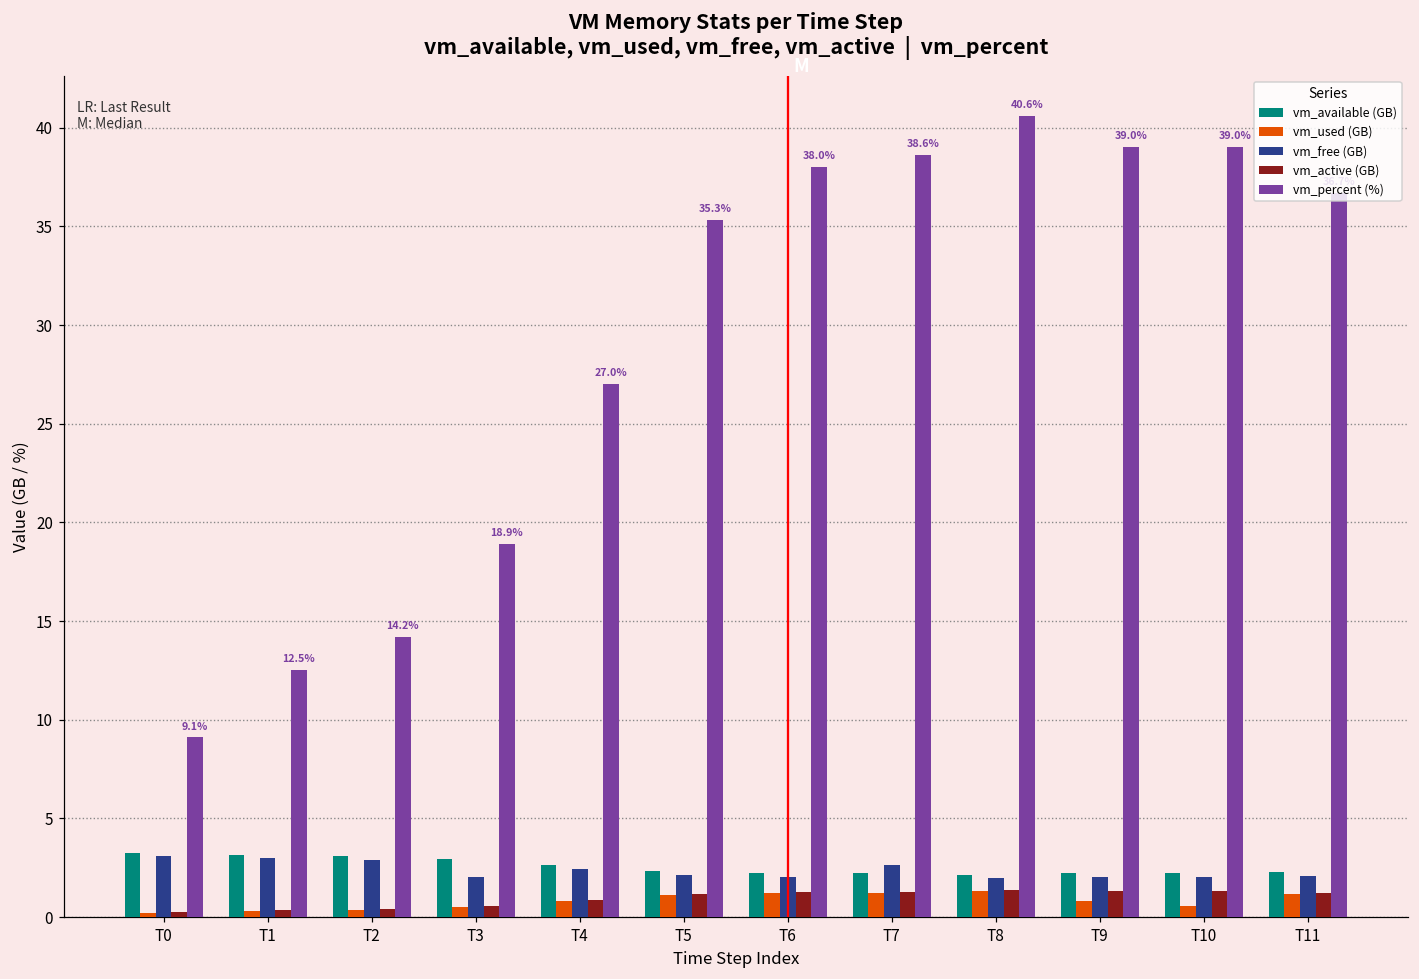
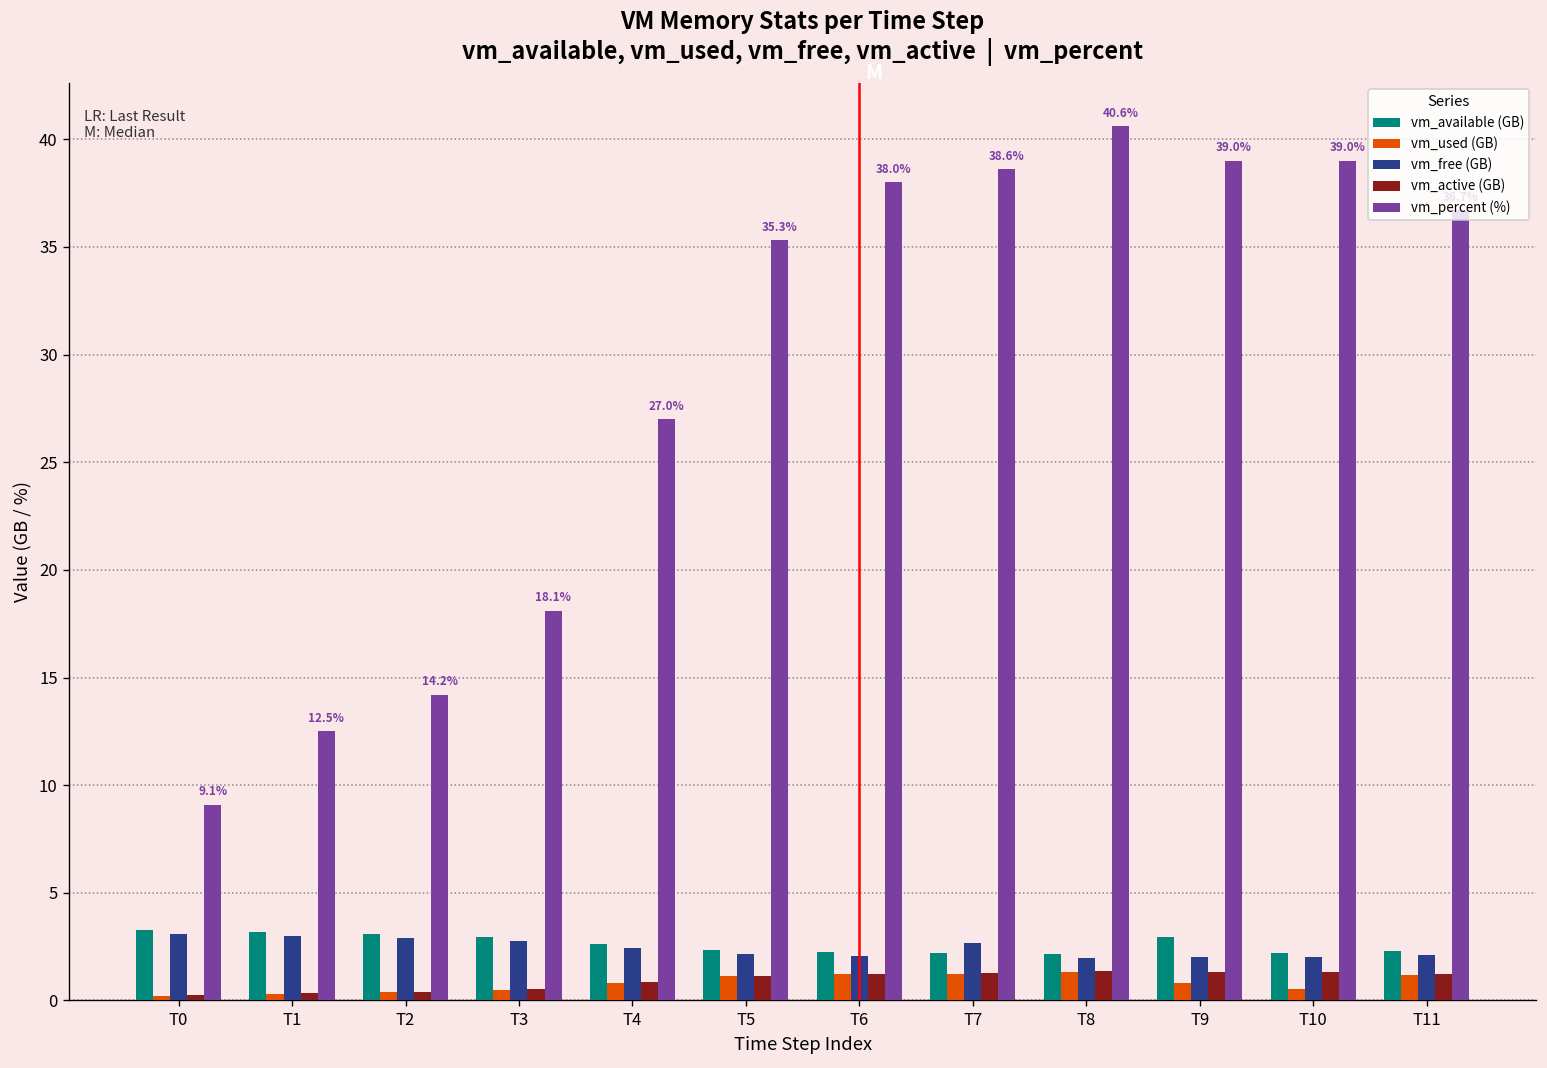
vm_free (GB), T3: 2.0 -> 2.8
vm_percent (%), T3: 18.9% -> 18.1%
vm_available (GB), T9: 2.2 -> 2.9
